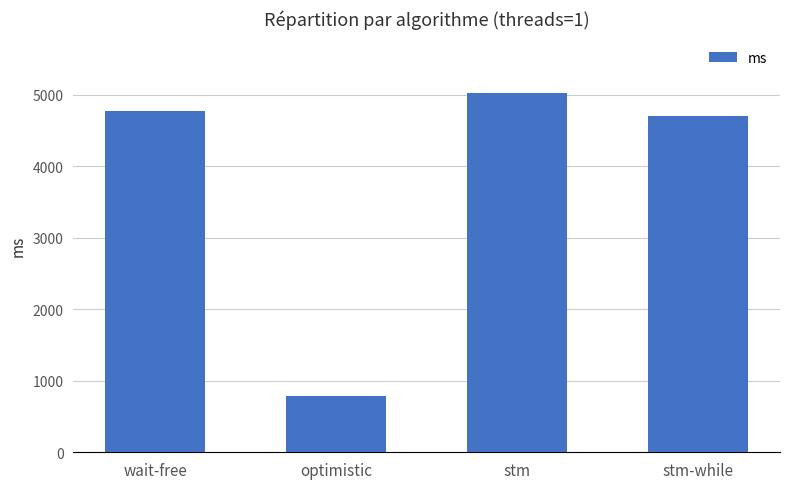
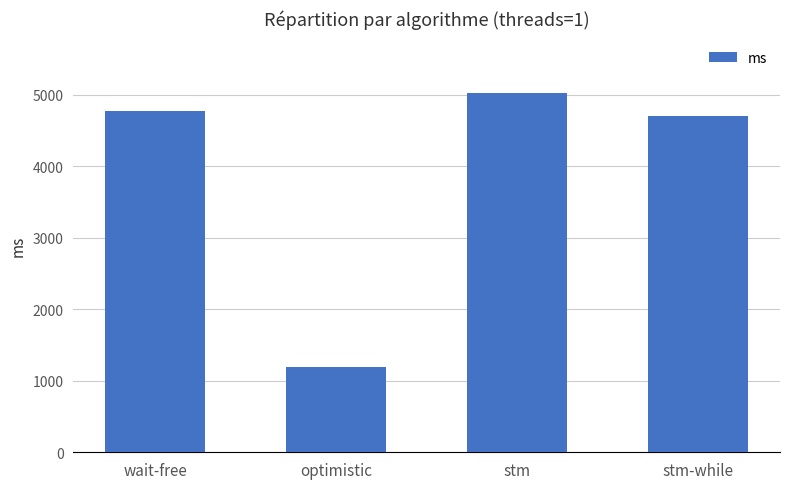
optimistic: 800 -> 1200
